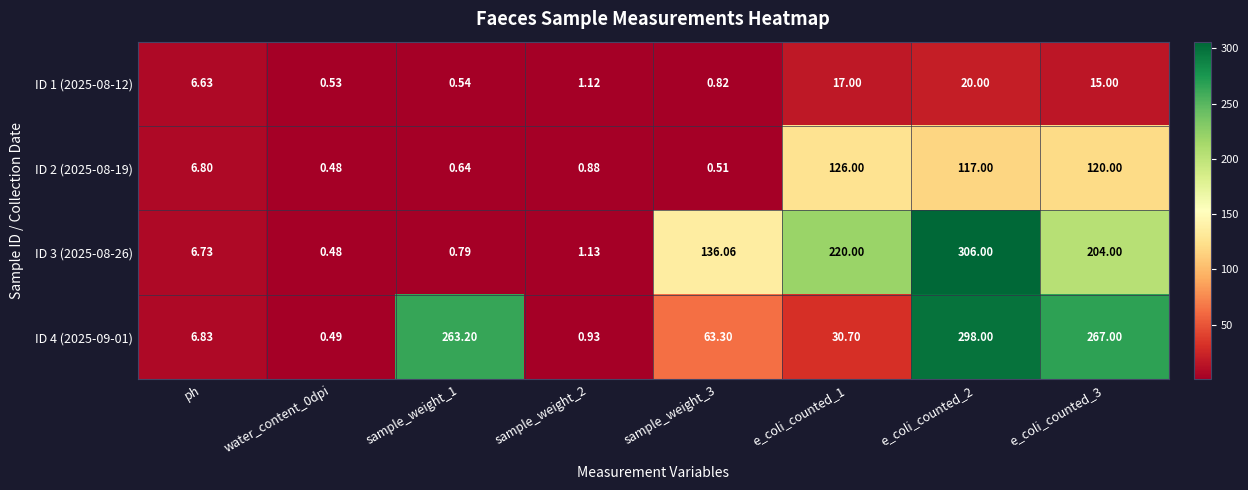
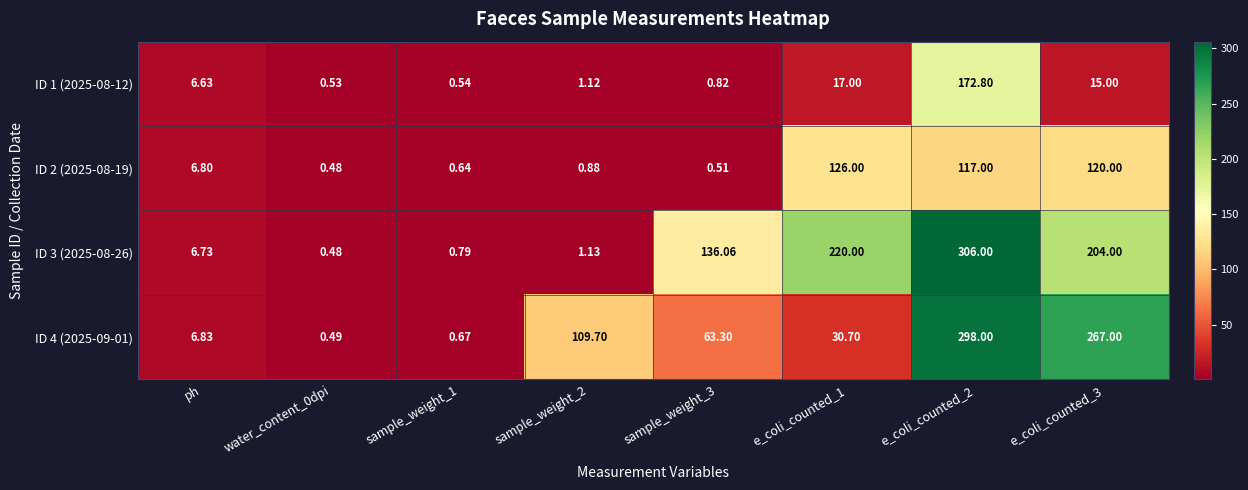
ID 1 (2025-08-12), e_coli_counted_2: 20.00 -> 172.80
ID 4 (2025-09-01), sample_weight_1: 263.20 -> 0.67
ID 4 (2025-09-01), sample_weight_2: 0.93 -> 109.70
